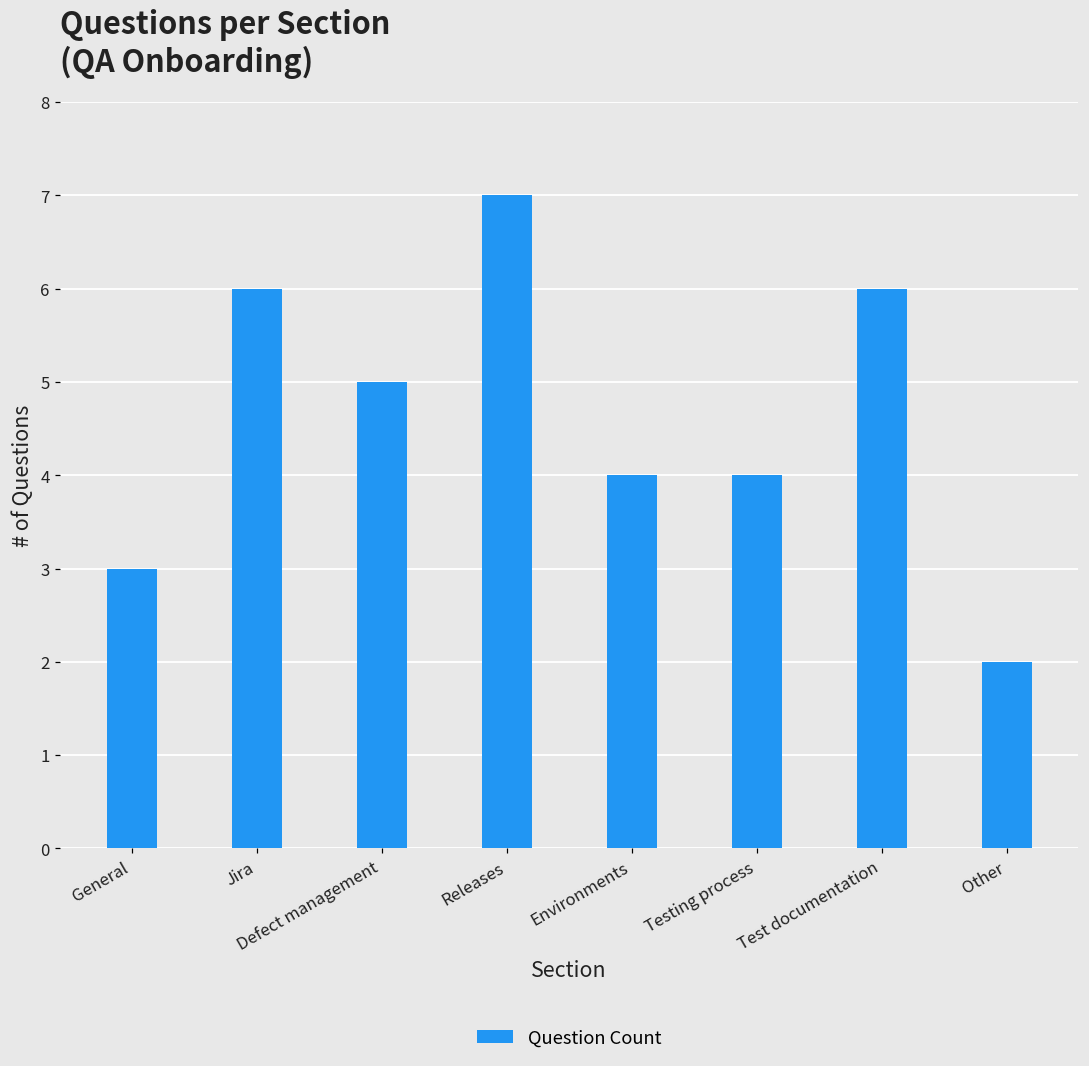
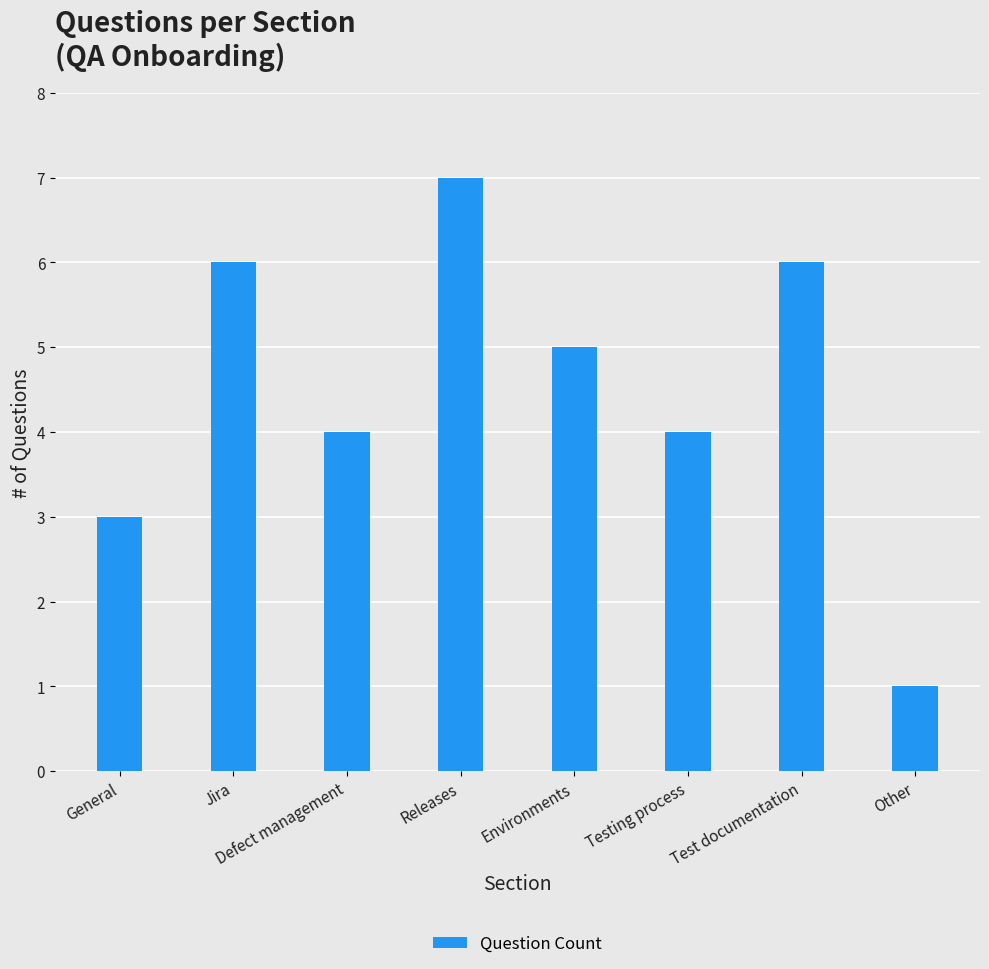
Defect management: 5 -> 4
Environments: 4 -> 5
Other: 2 -> 1
